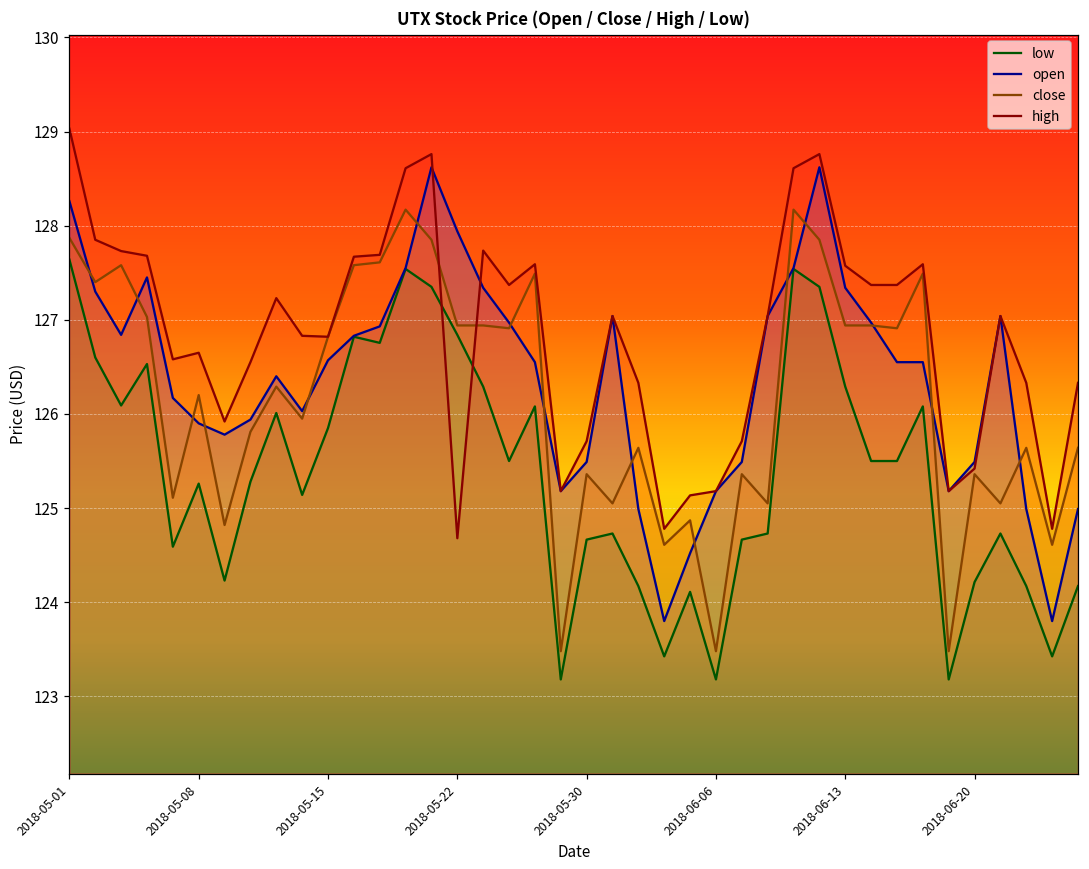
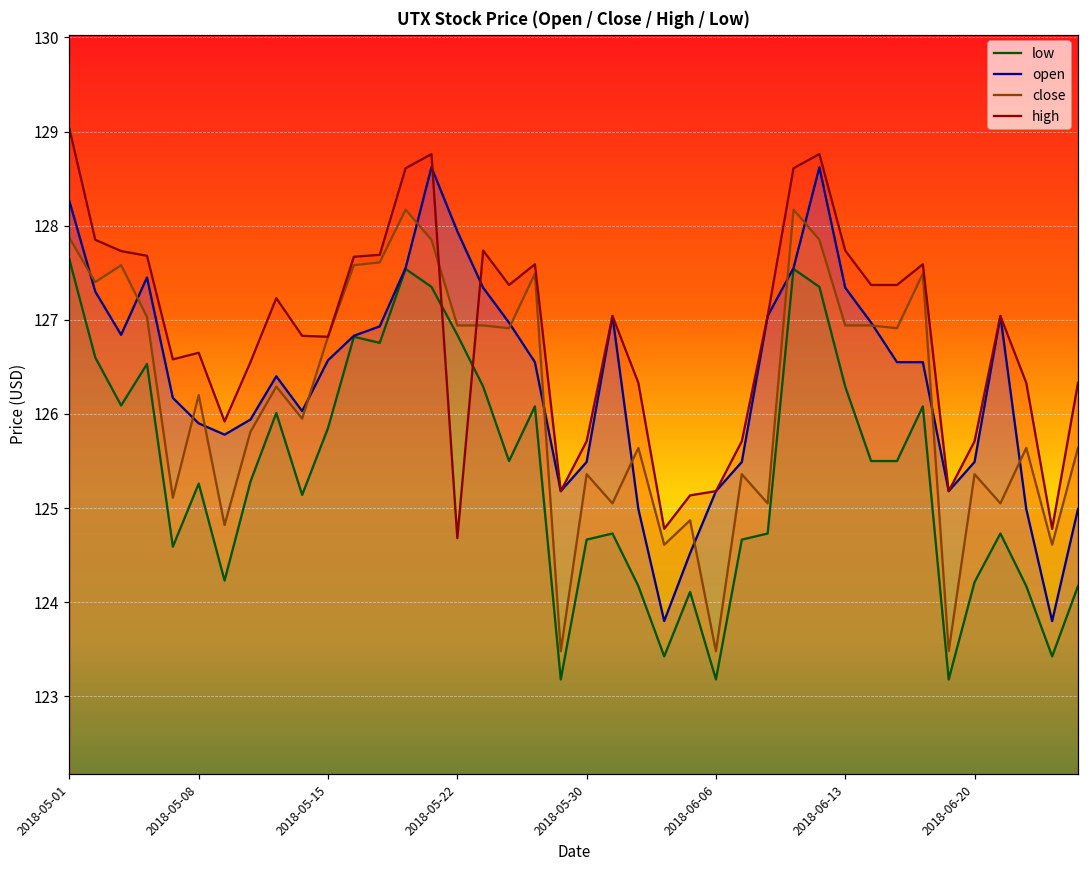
high, 2018-06-13: 127.6 -> 127.7
high, 2018-06-20: 125.4 -> 125.7
